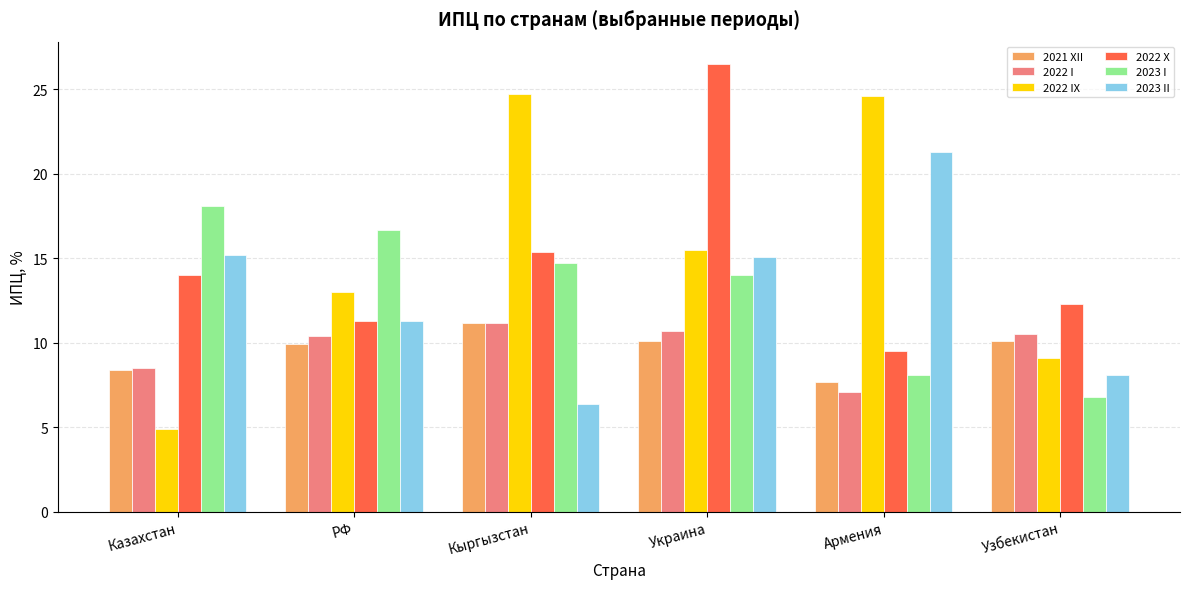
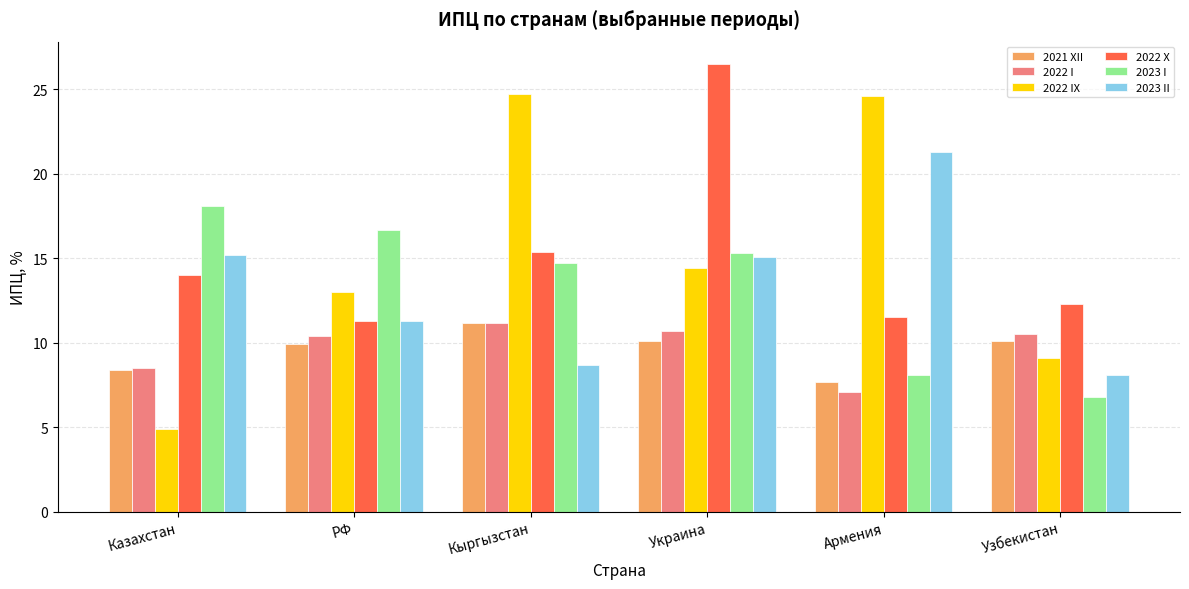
2023 II, Кыргызстан: 6.4 -> 8.7
2022 IX, Украина: 15.5 -> 14.4
2023 I, Украина: 14.0 -> 15.3
2022 X, Армения: 9.5 -> 11.5
